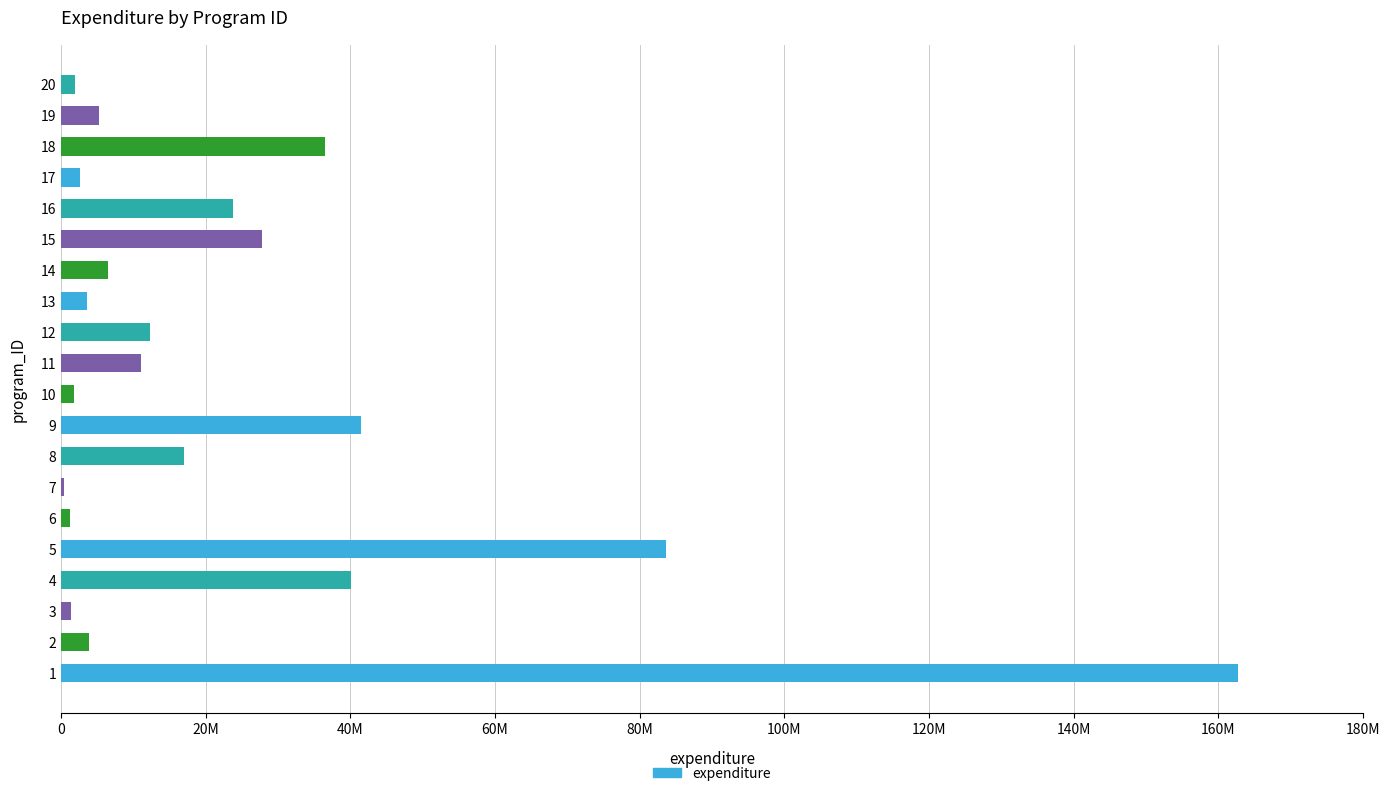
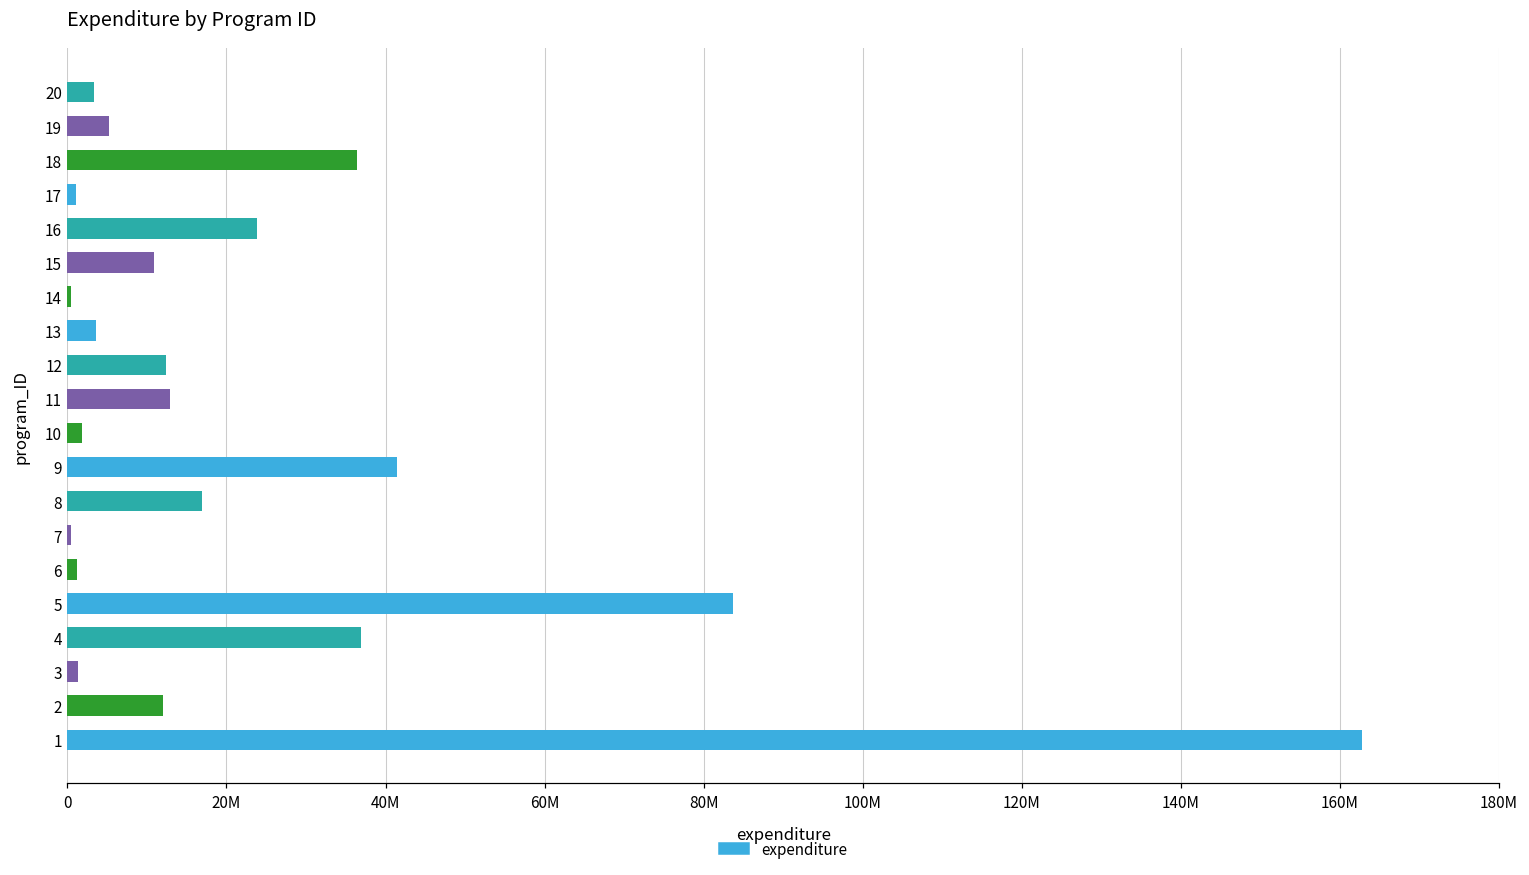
20: 2000000 -> 3000000
17: 3000000 -> 1000000
15: 28000000 -> 11000000
14: 6000000 -> 0
11: 11000000 -> 13000000
4: 40000000 -> 37000000
2: 4000000 -> 12000000
